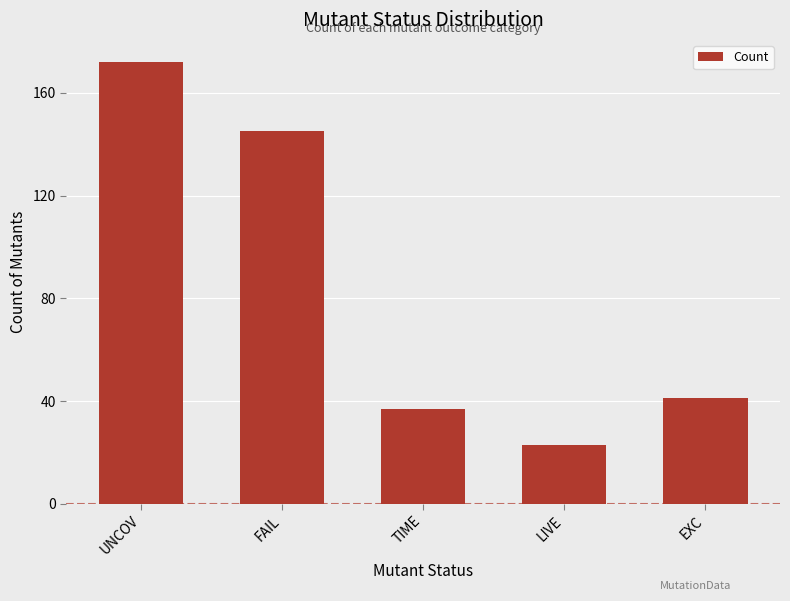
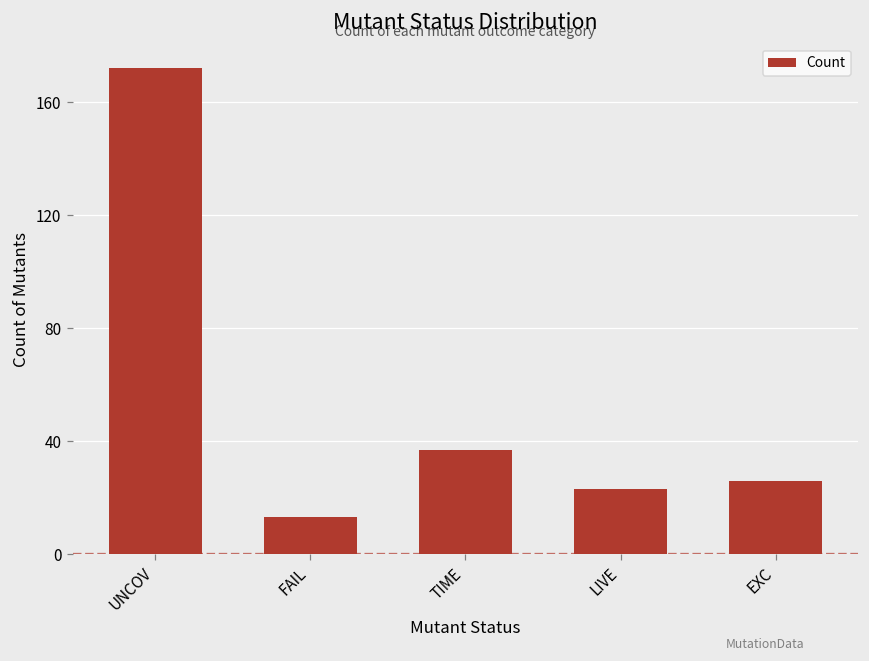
FAIL: 145 -> 13
EXC: 41 -> 26
